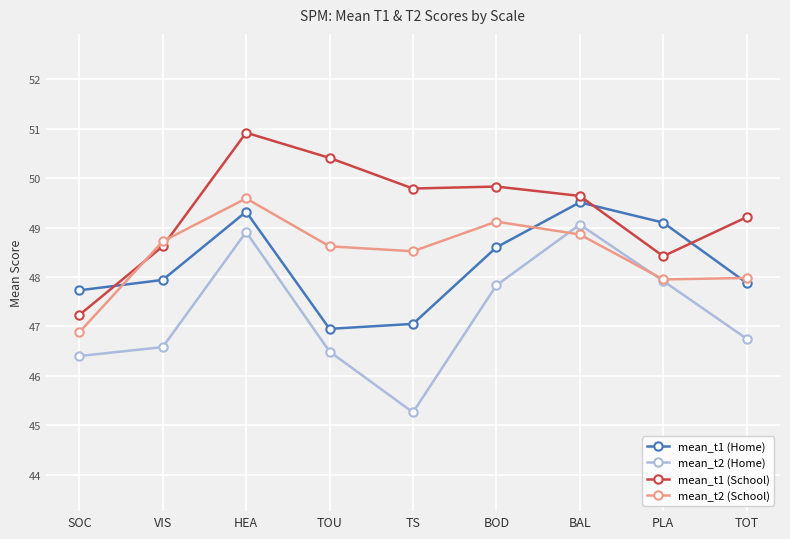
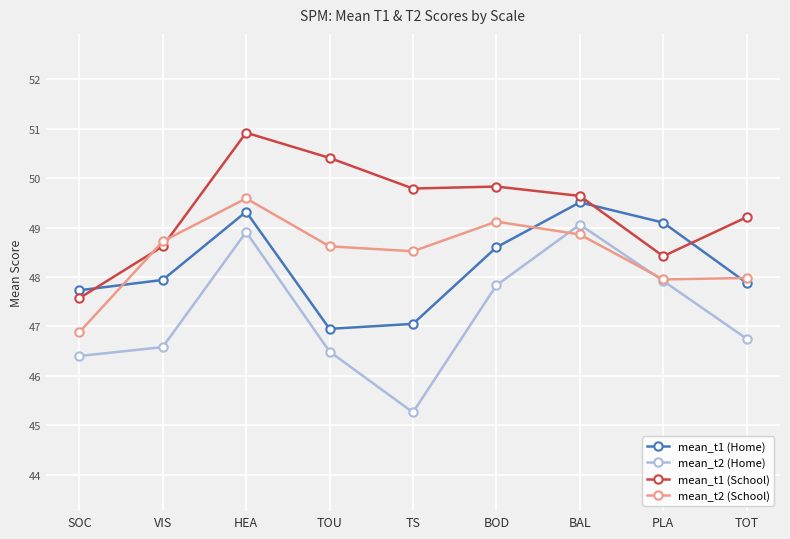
mean_t1 (School), SOC: 47.2 -> 47.6
